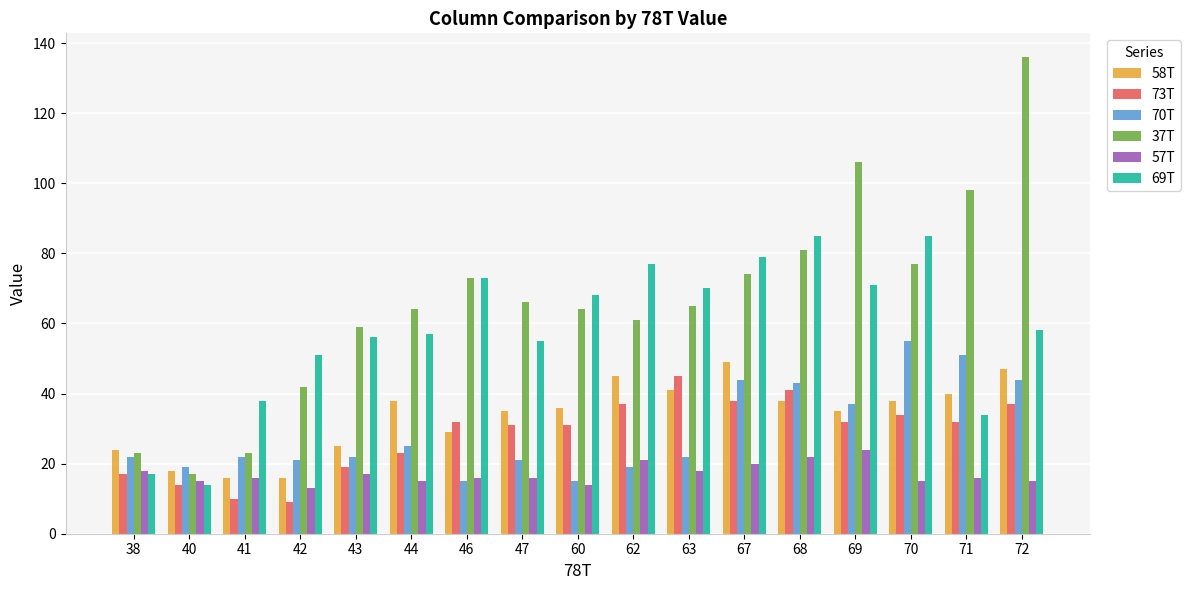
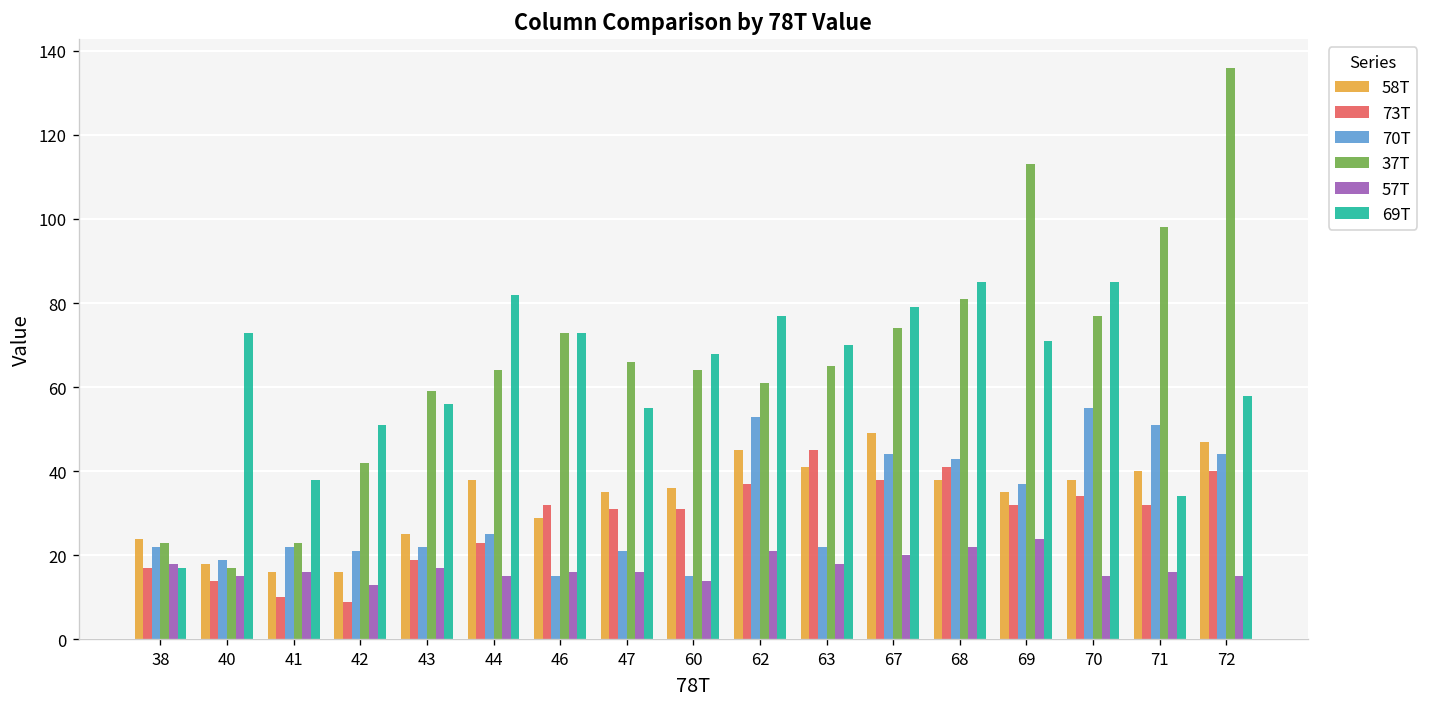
69T, 40: 14 -> 73
69T, 44: 57 -> 82
70T, 62: 19 -> 53
37T, 69: 106 -> 113
73T, 72: 37 -> 40
